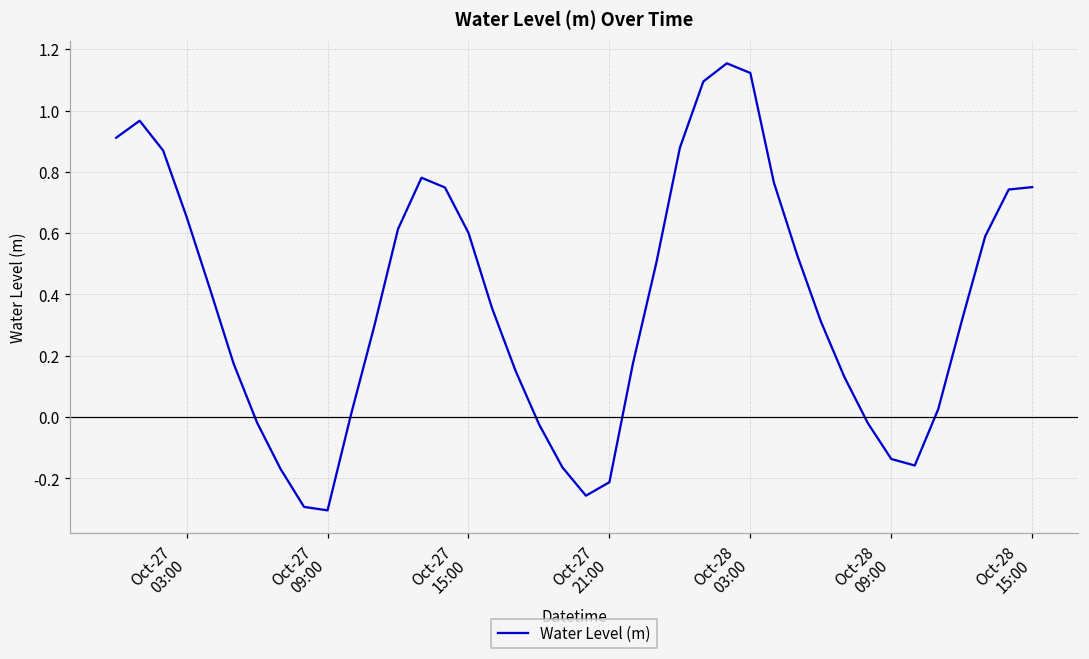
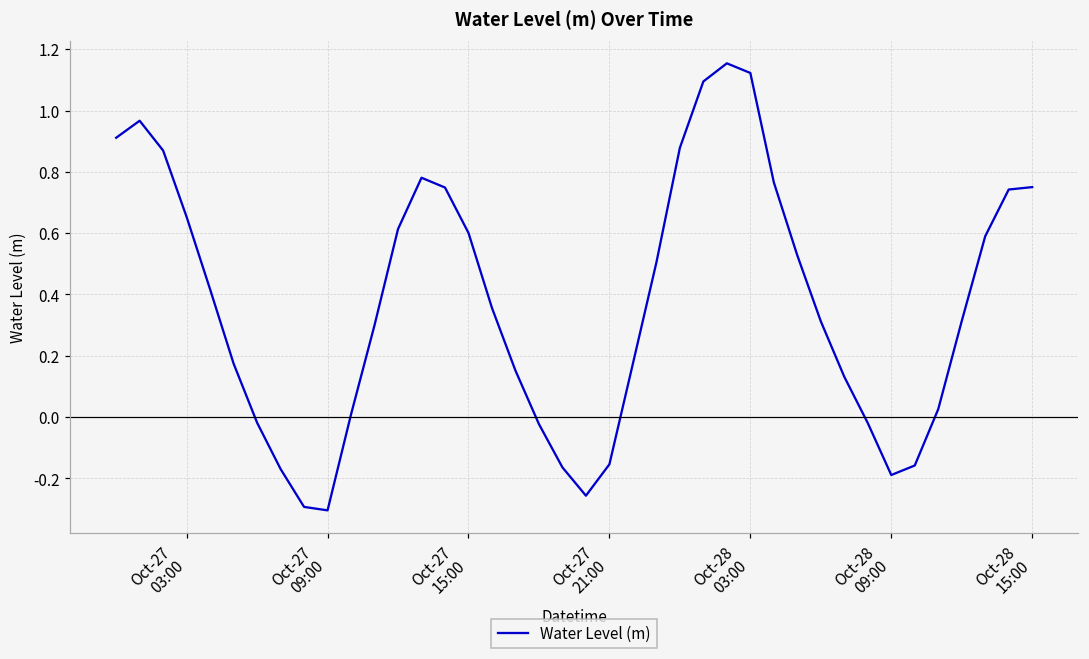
Oct-27 21:00: -0.21 -> -0.15
Oct-28 09:00: -0.14 -> -0.19
